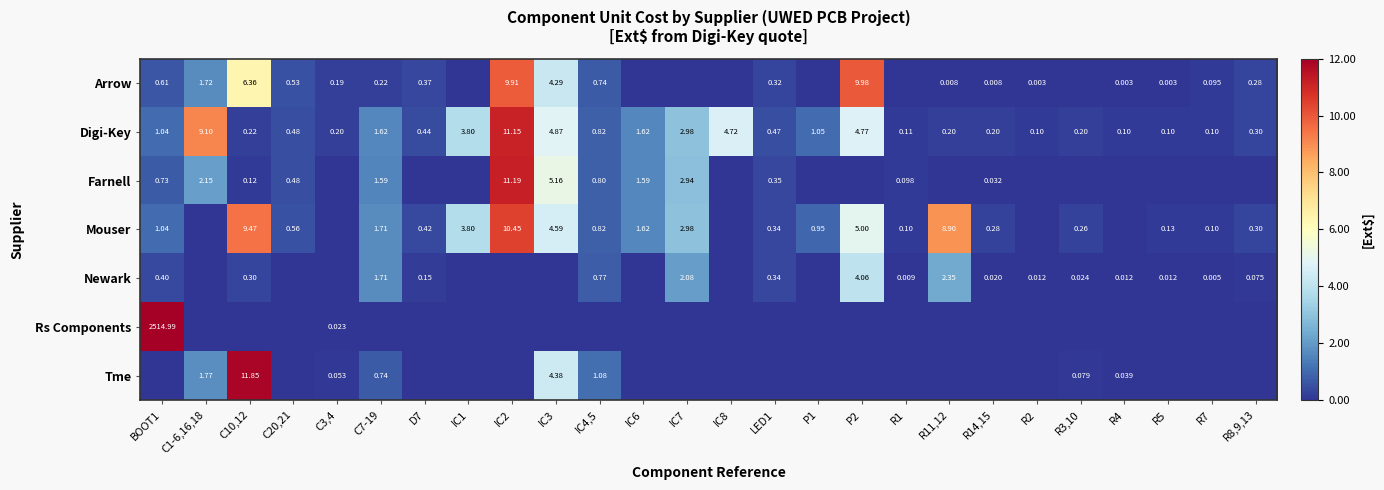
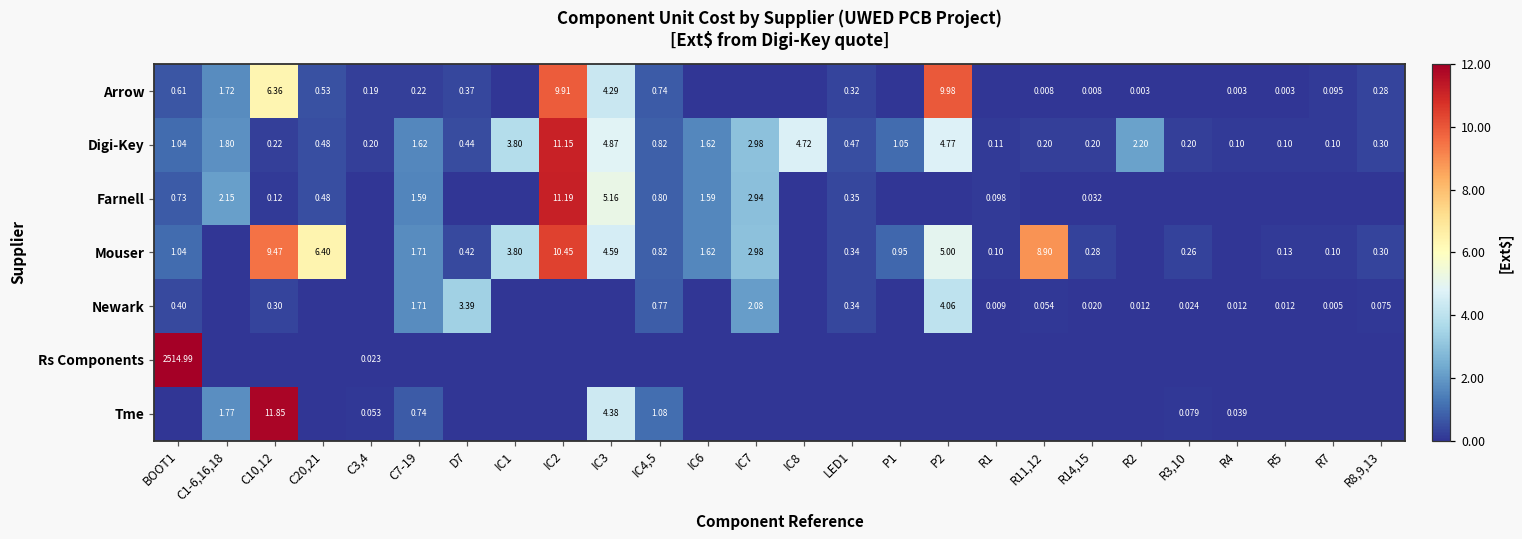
Digi-Key, C1-6,16,18: 9.10 -> 1.80
Digi-Key, R2: 0.10 -> 2.20
Mouser, C20,21: 0.56 -> 6.40
Newark, D7: 0.15 -> 3.39
Newark, R11,12: 2.35 -> 0.054
